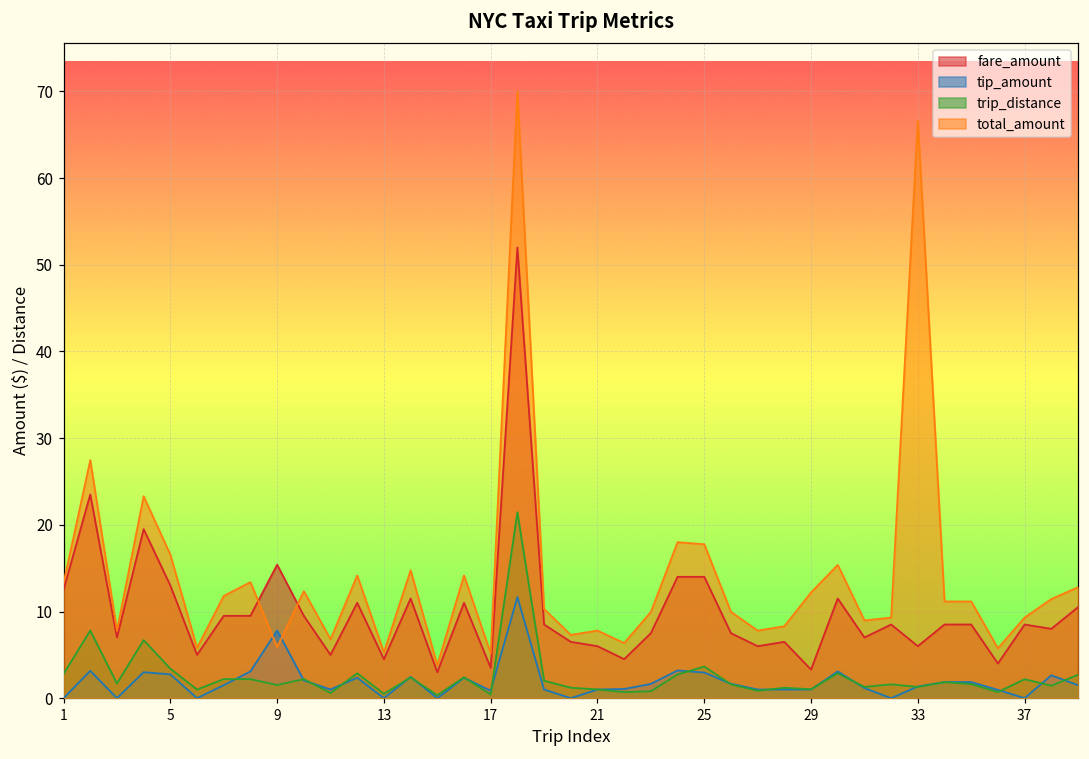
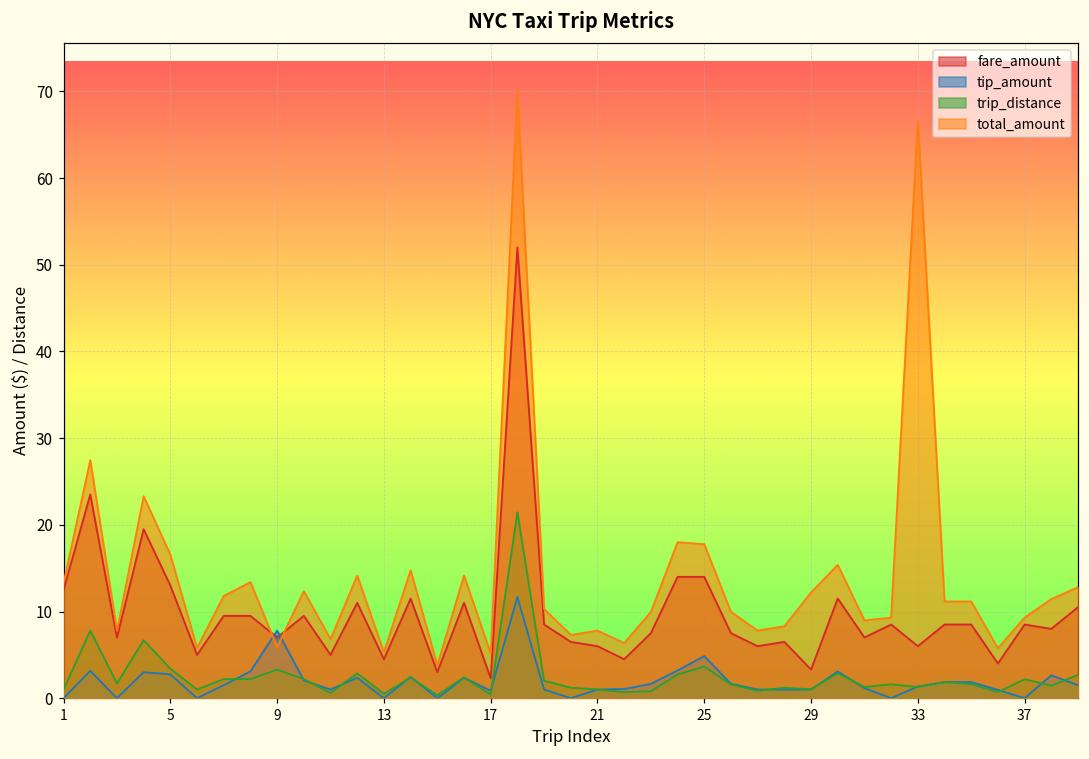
trip_distance, 1: 3 -> 1
fare_amount, 9: 15 -> 7
trip_distance, 9: 2 -> 3
fare_amount, 17: 4 -> 2
tip_amount, 25: 3 -> 5
